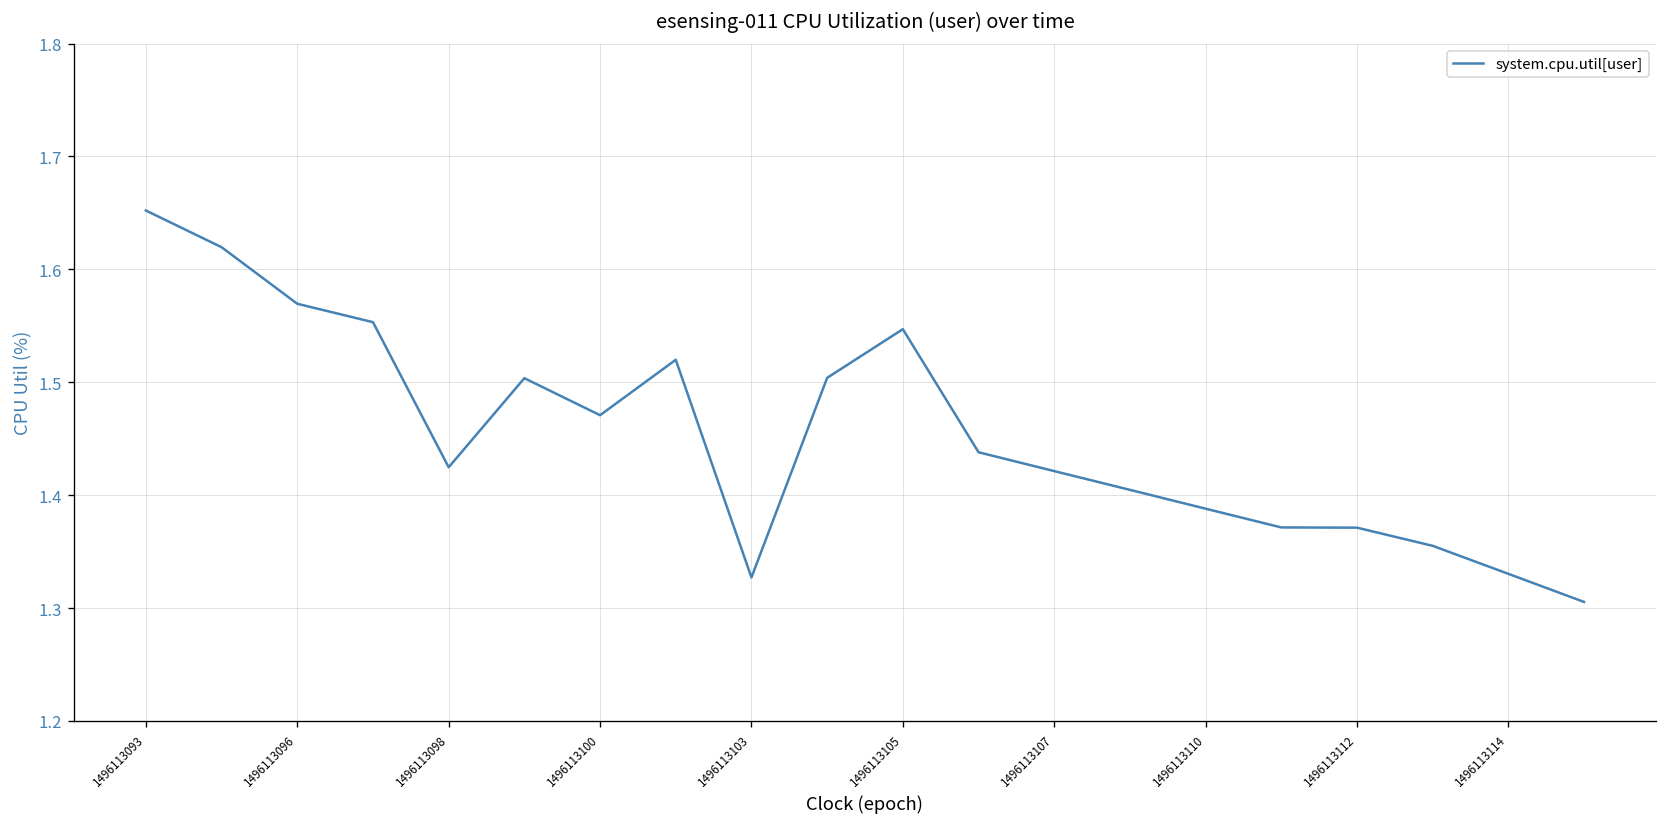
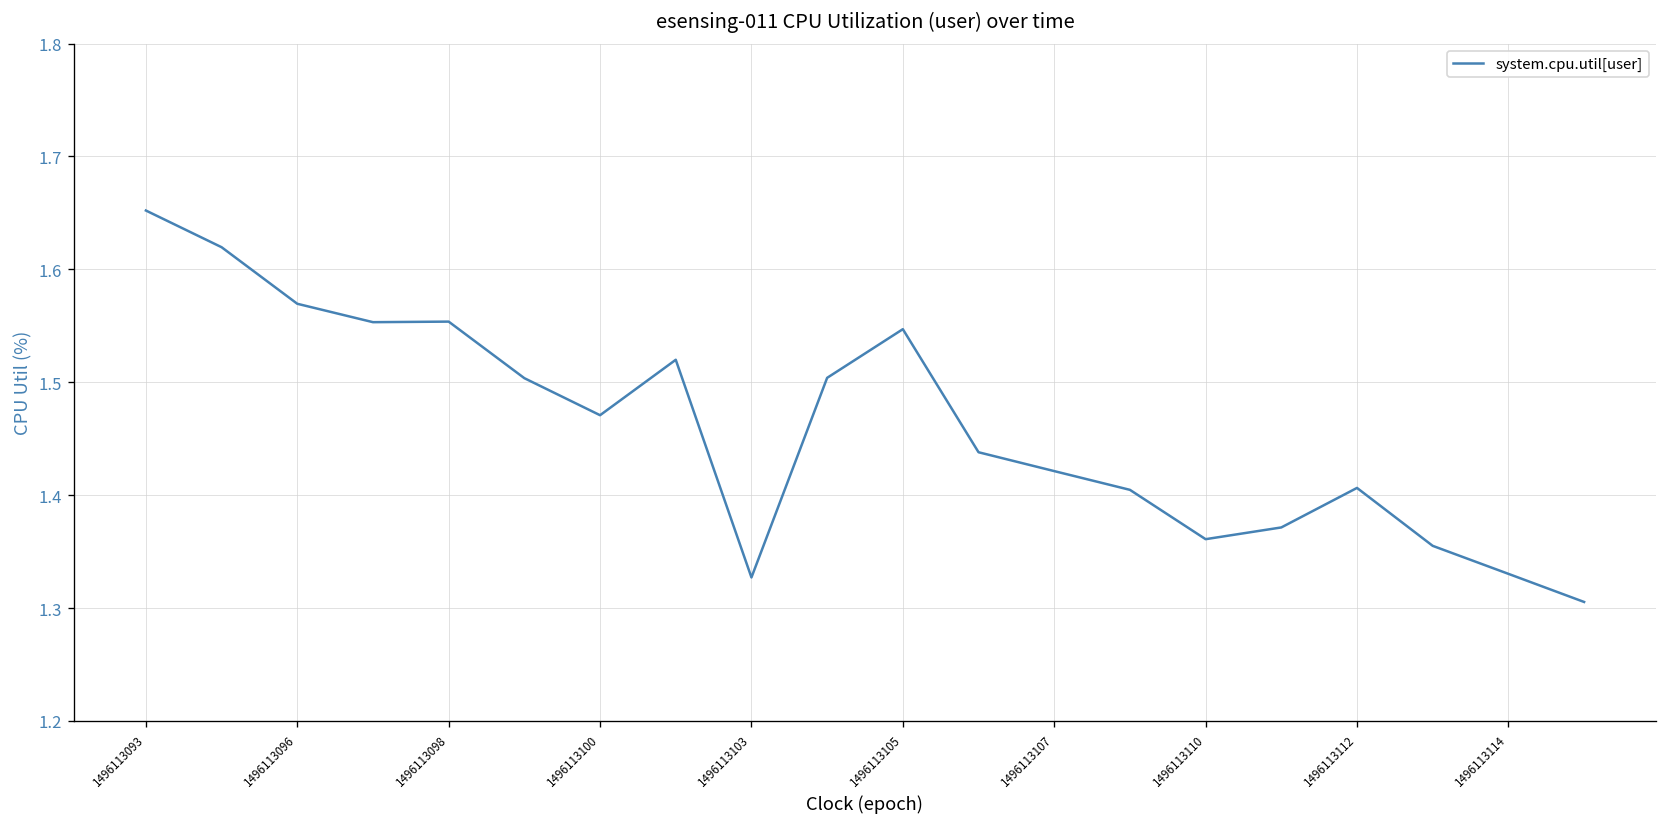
1496113098: 1.42 -> 1.55
1496113110: 1.39 -> 1.36
1496113112: 1.37 -> 1.41
